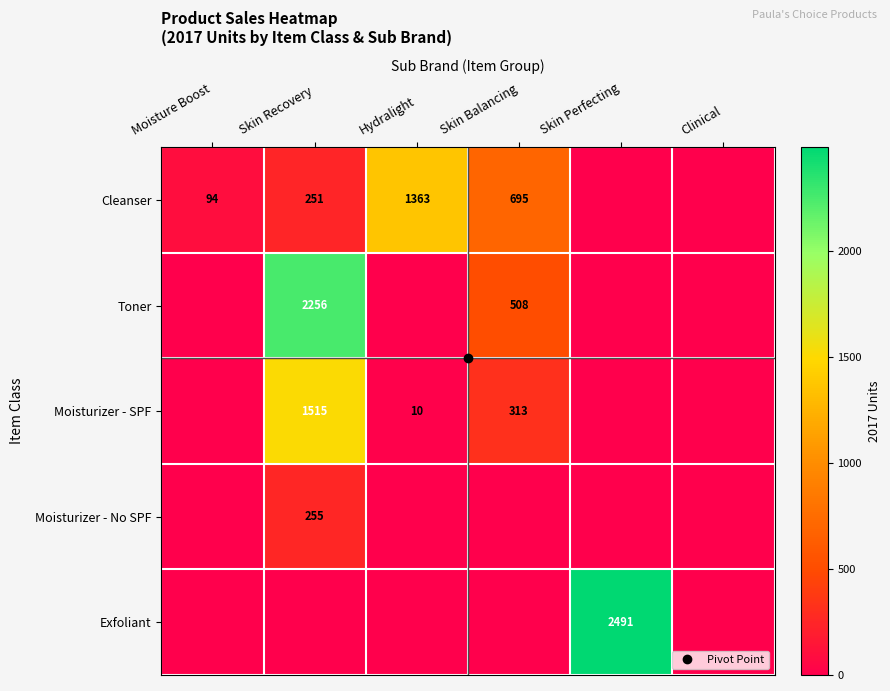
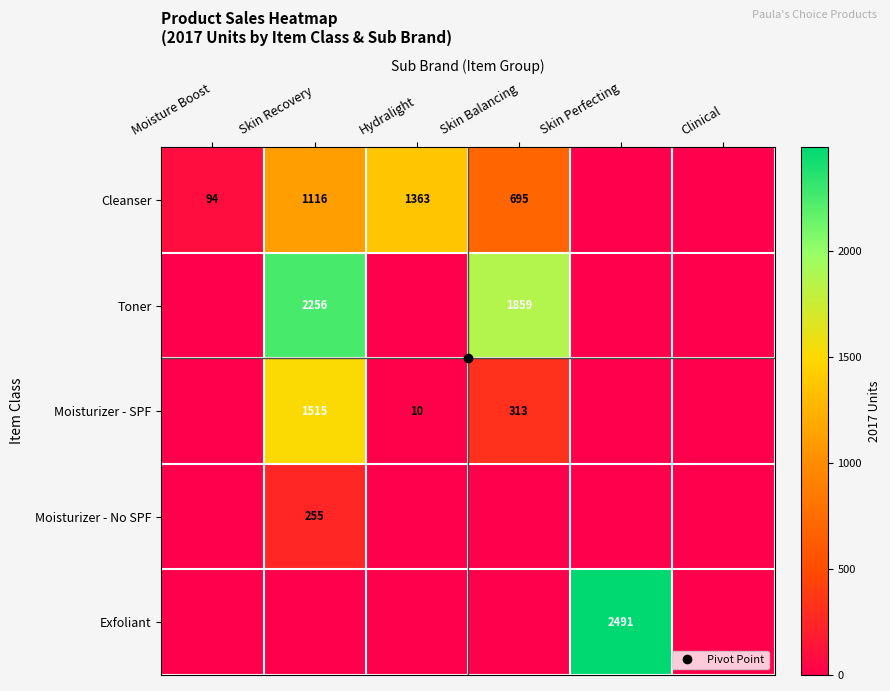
Cleanser, Skin Recovery: 251 -> 1116
Toner, Skin Balancing: 508 -> 1859
